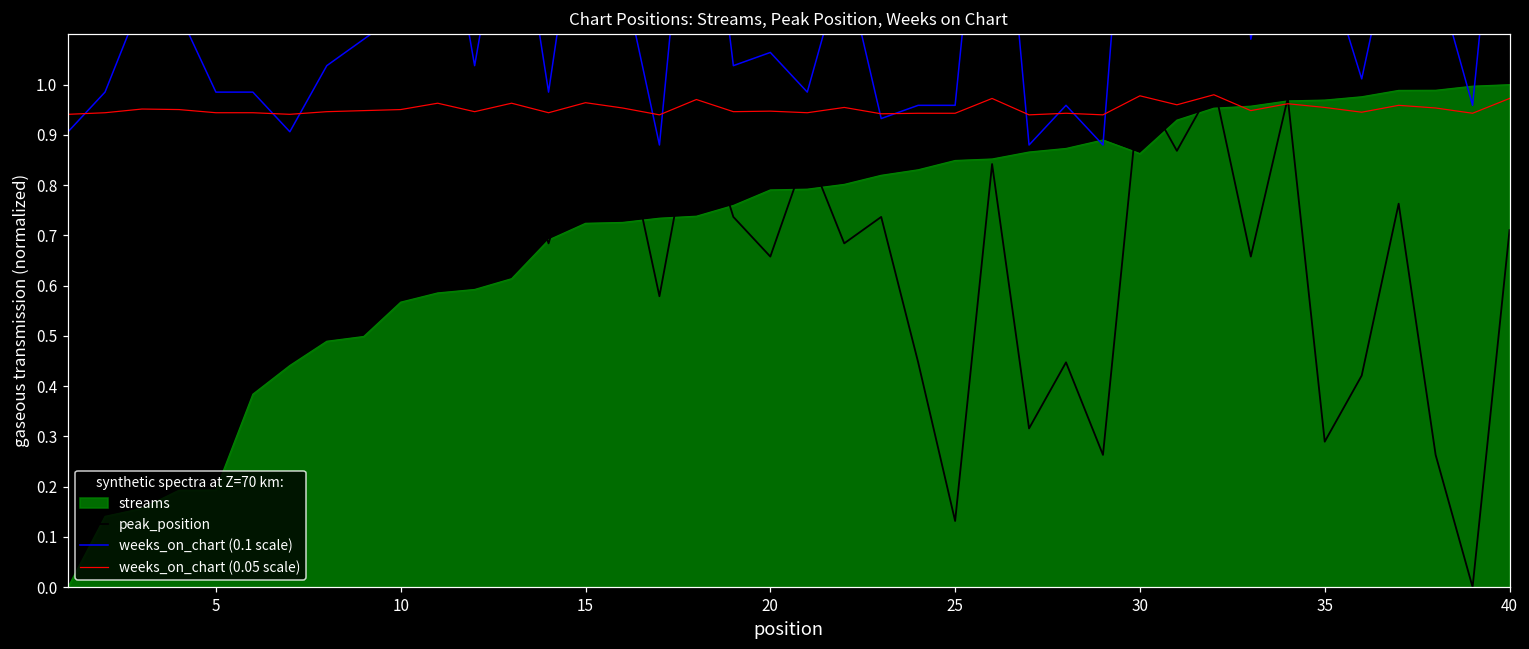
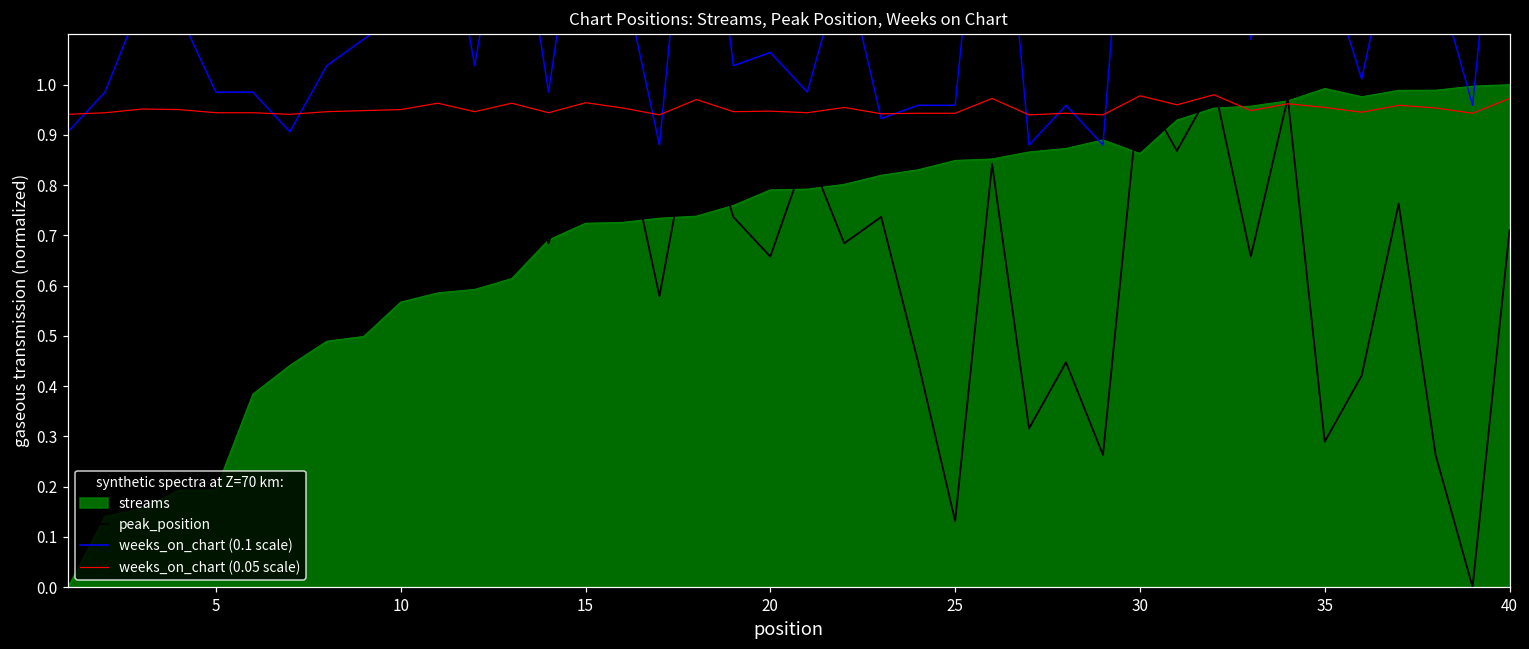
streams, 35: 0.97 -> 0.99
